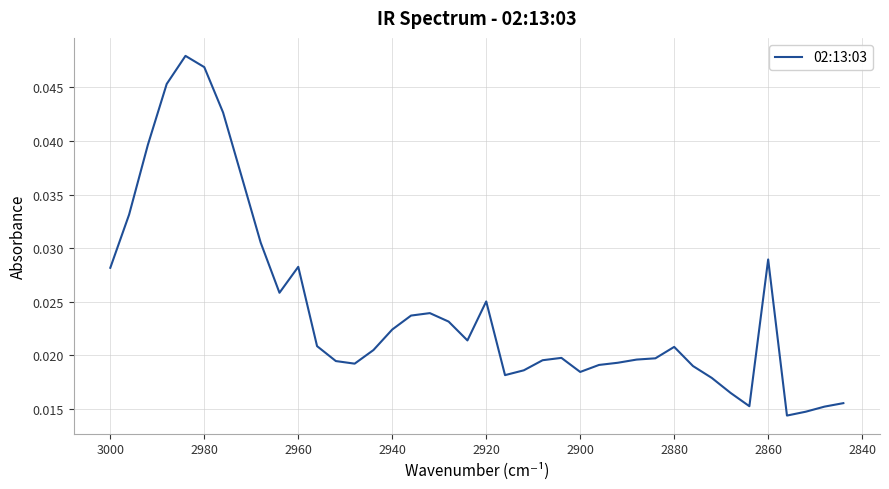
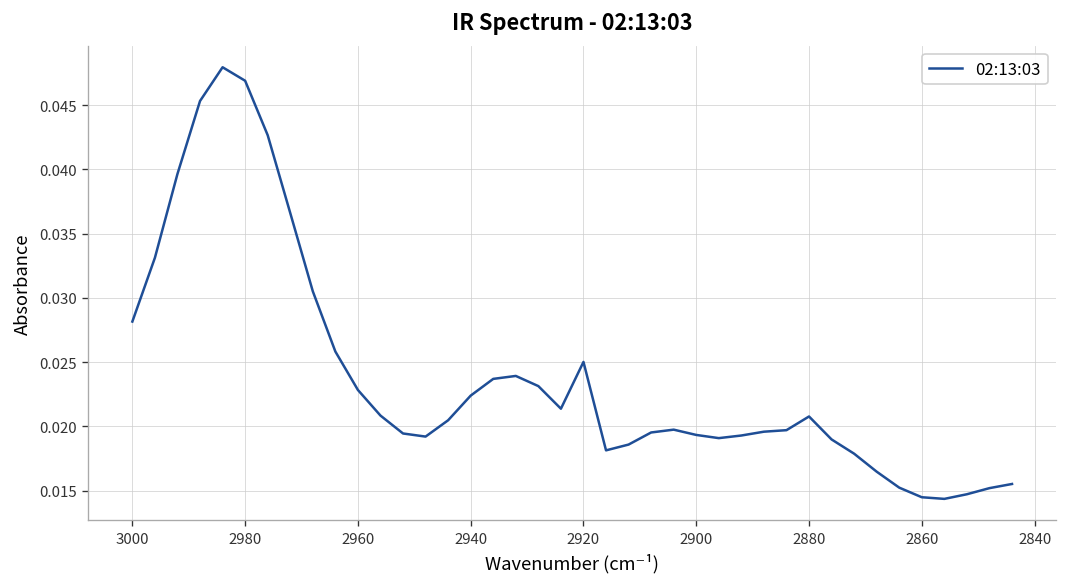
2960: 0.0282 -> 0.0228
2900: 0.0184 -> 0.0193
2860: 0.0289 -> 0.0145
